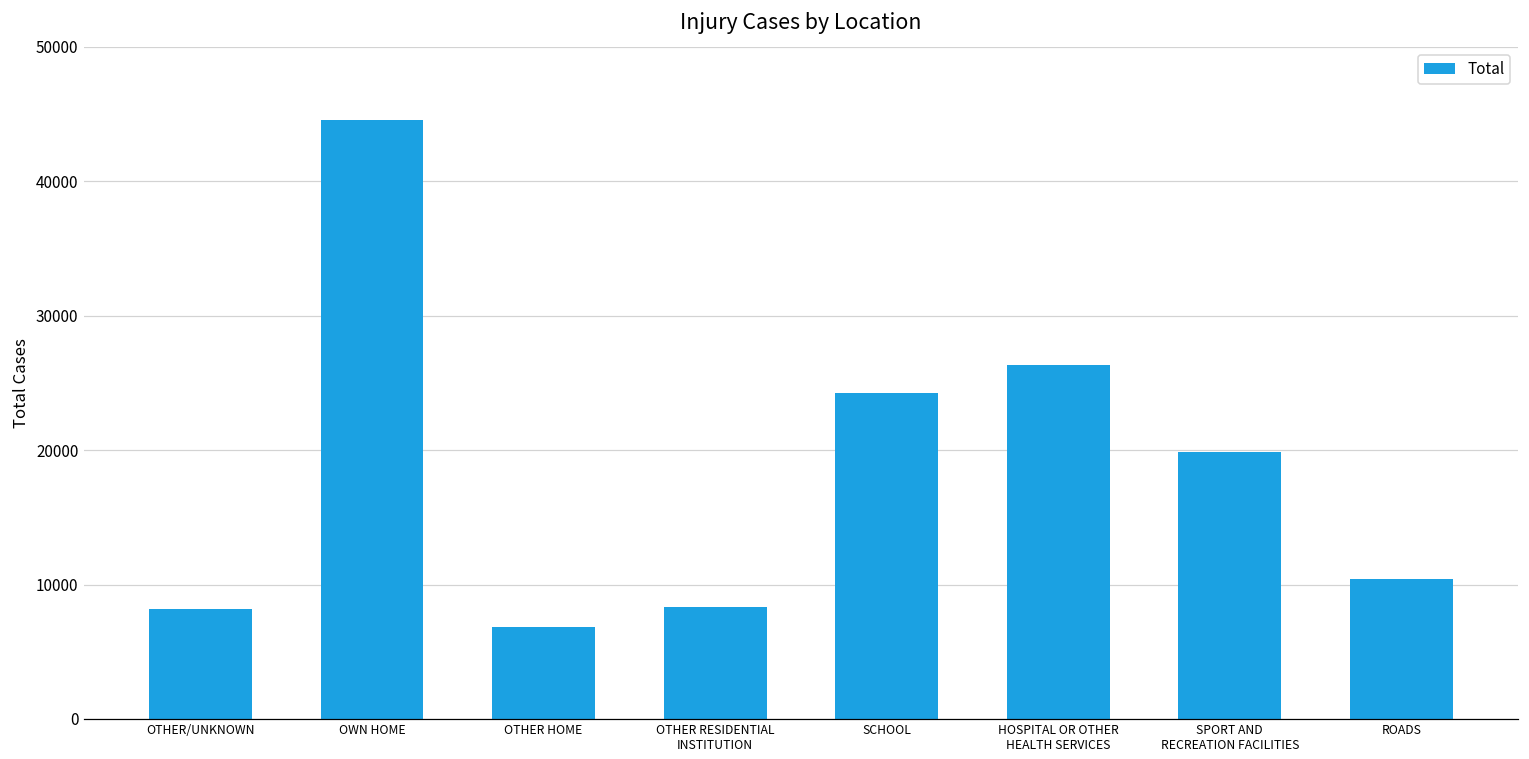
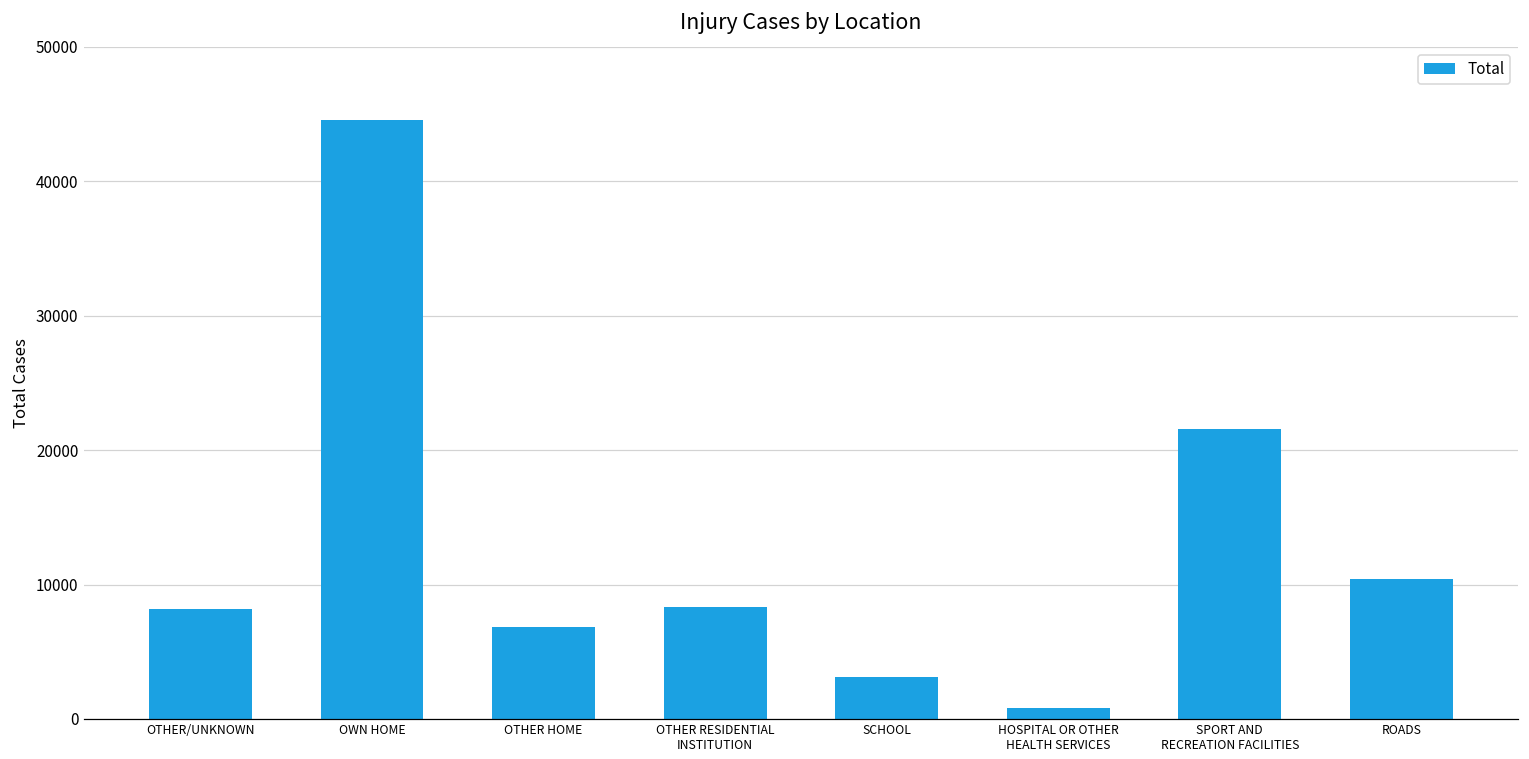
SCHOOL: 24300 -> 3100
HOSPITAL OR OTHER HEALTH SERVICES: 26400 -> 800
SPORT AND RECREATION FACILITIES: 19900 -> 21600
